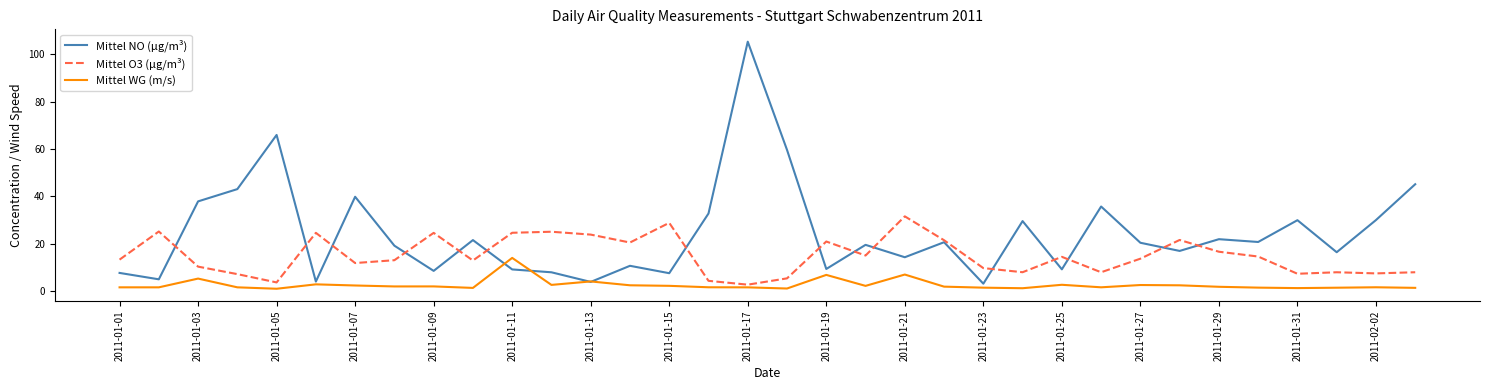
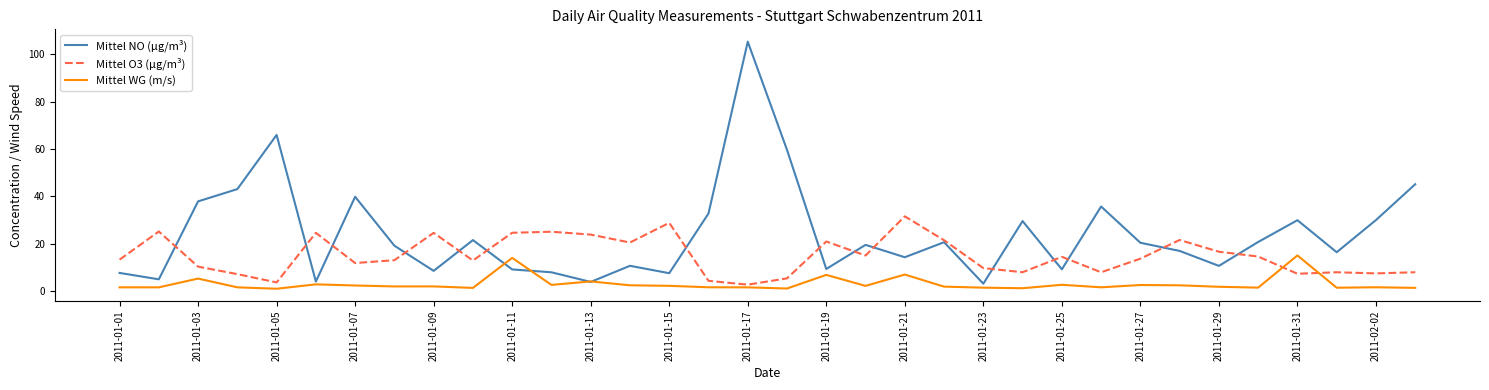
Mittel NO (µg/m³), 2011-01-29: 22 -> 11
Mittel WG (m/s), 2011-01-31: 1 -> 15
